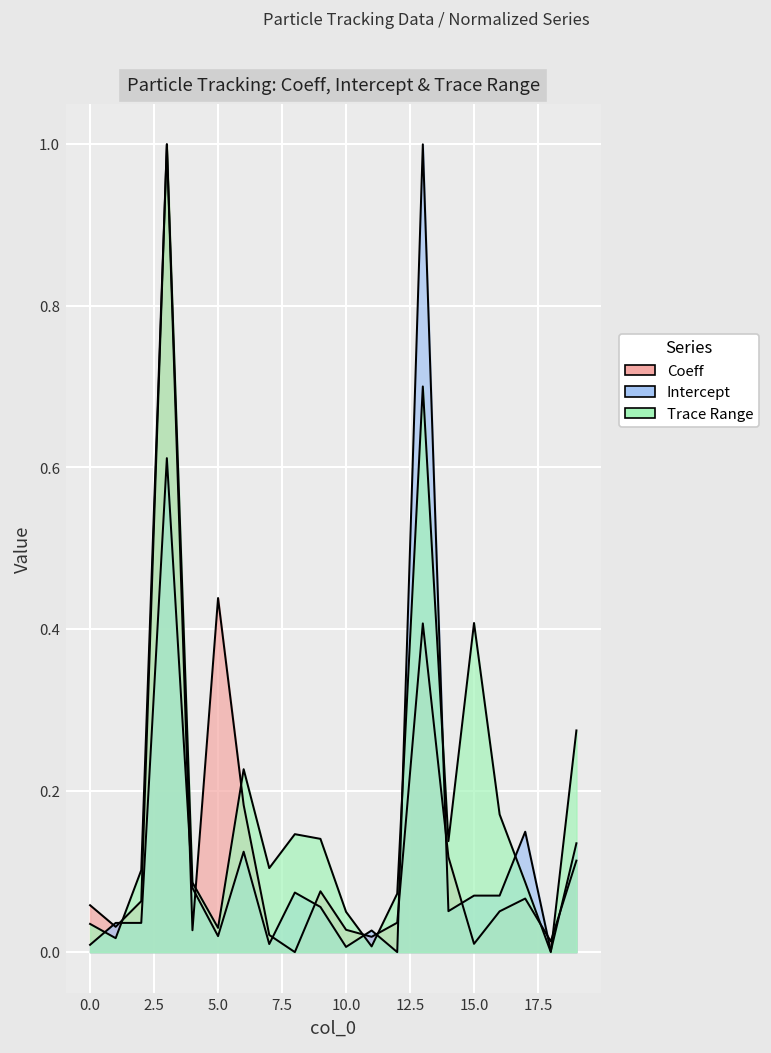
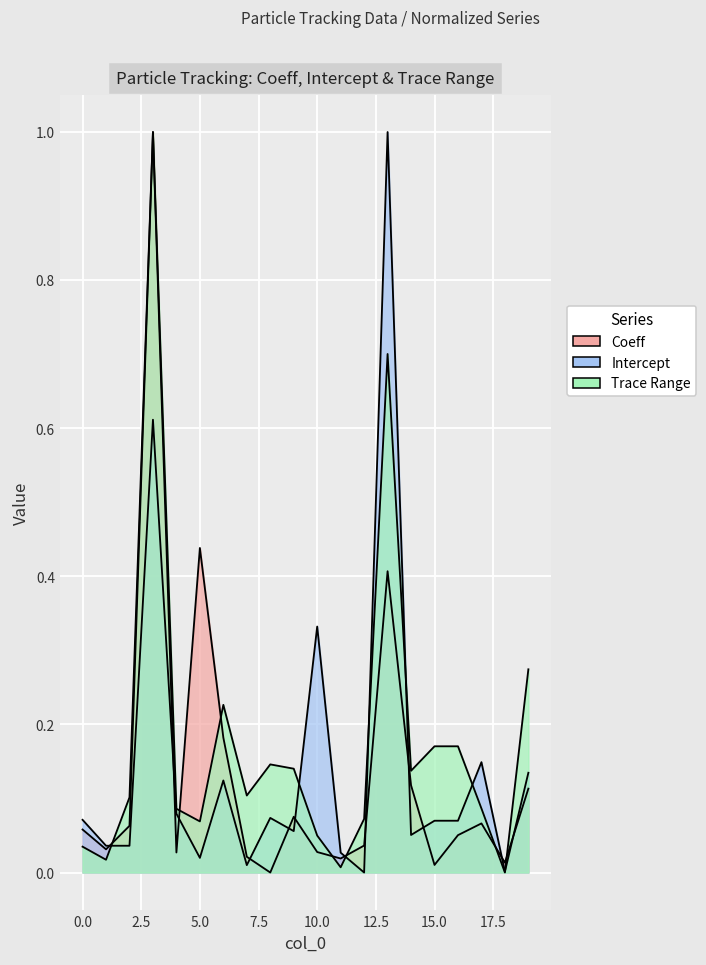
Intercept, 0.0: 0.01 -> 0.07
Trace Range, 5.0: 0.03 -> 0.07
Intercept, 10.0: 0.01 -> 0.33
Trace Range, 15.0: 0.41 -> 0.17
